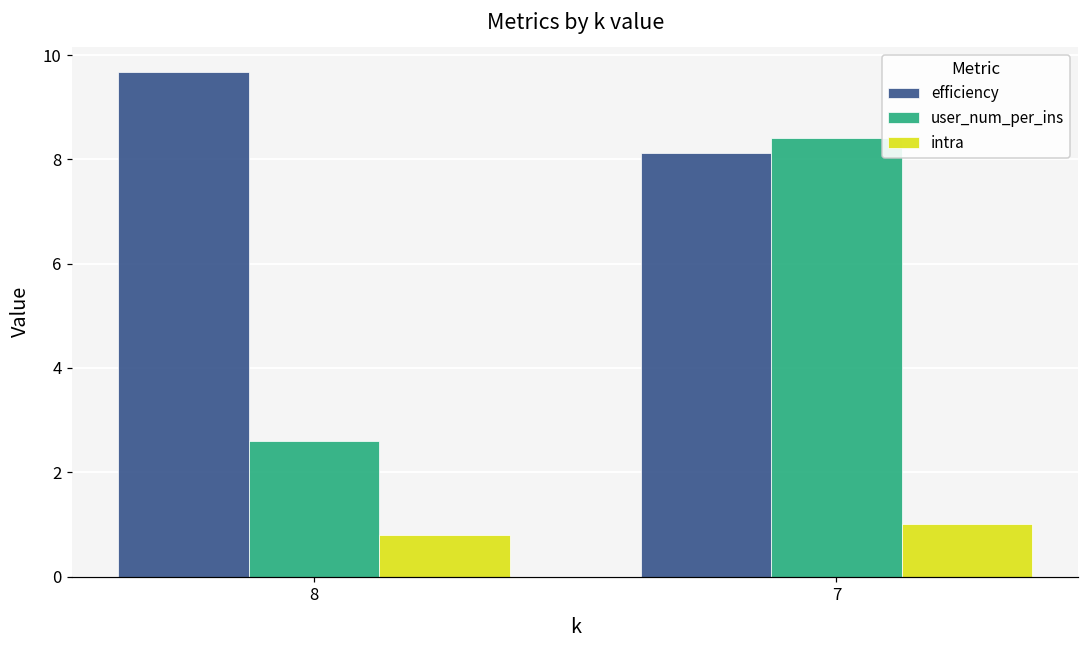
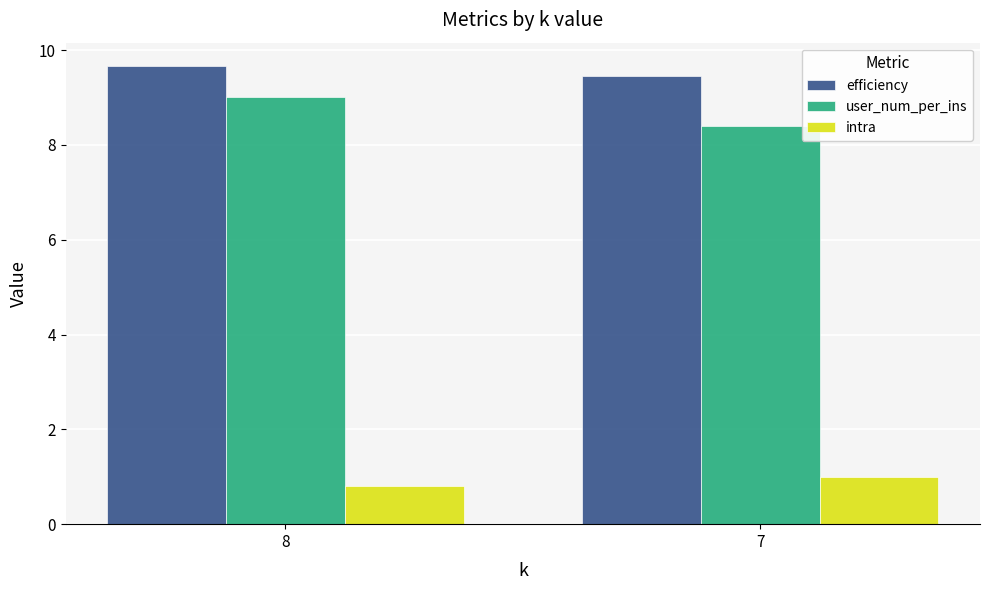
user_num_per_ins, 8: 2.6 -> 9.0
efficiency, 7: 8.1 -> 9.5
